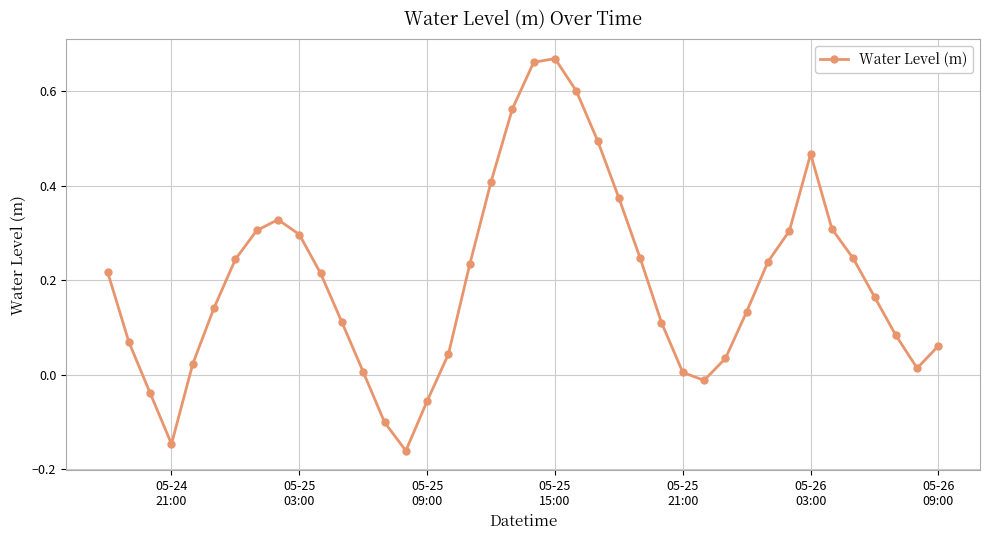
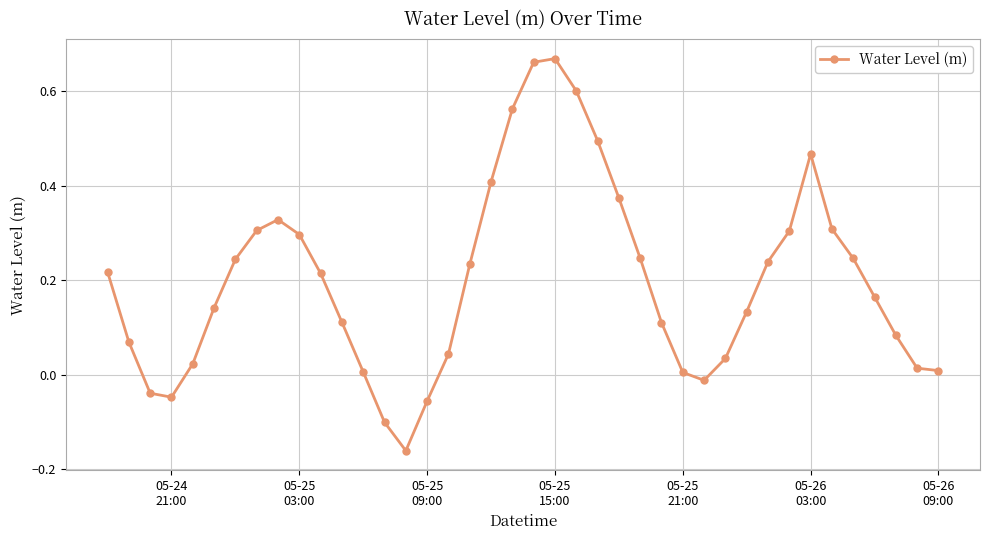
05-24 21:00: -0.15 -> -0.05
05-26 09:00: 0.06 -> 0.01
